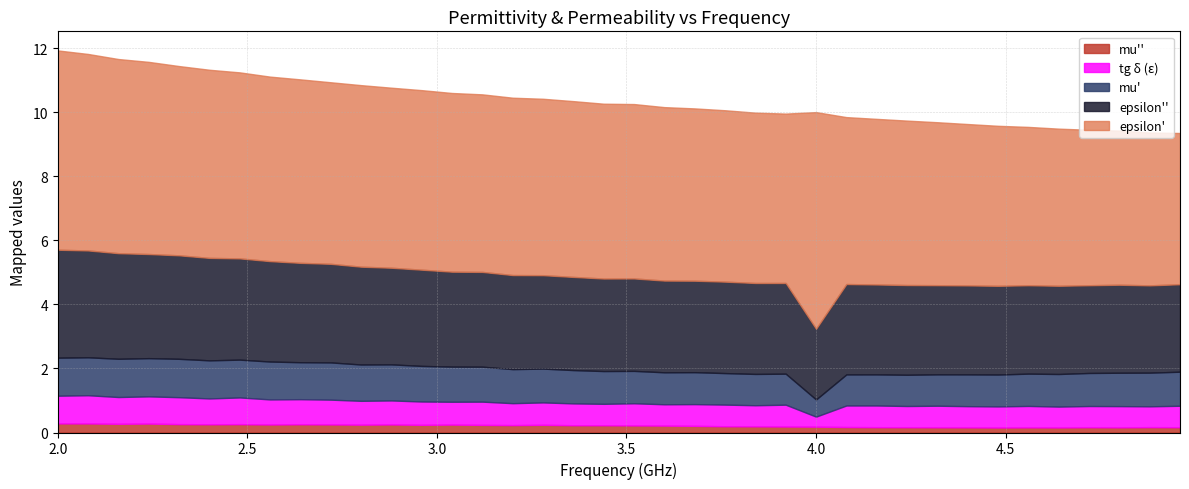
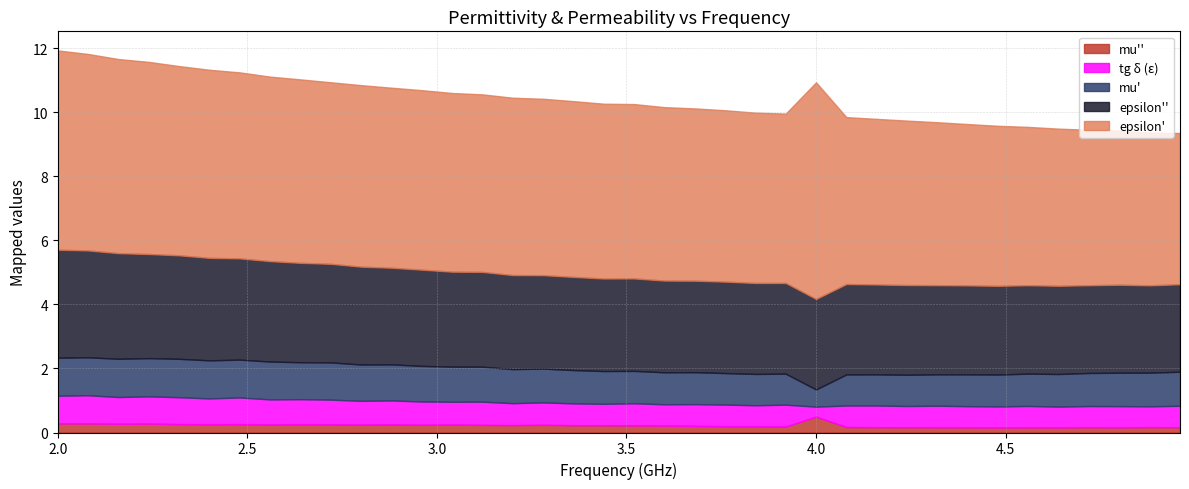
mu'', 4.0: 0.2 -> 0.5
epsilon'', 4.0: 2.2 -> 2.8
